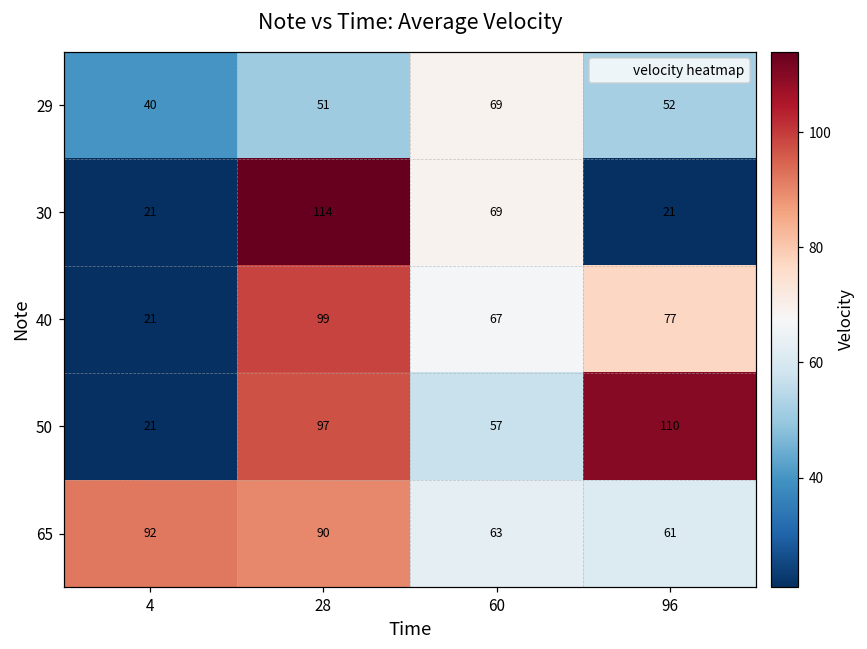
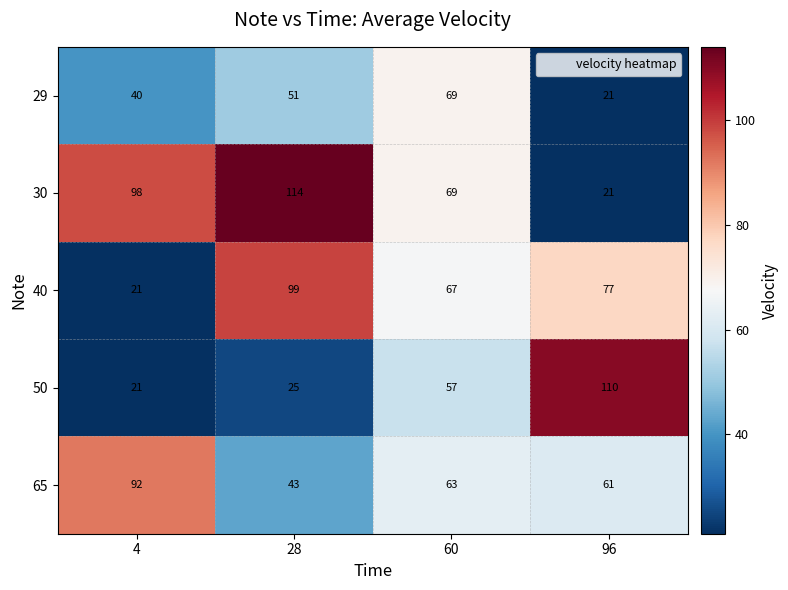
29, 96: 52 -> 21
30, 4: 21 -> 98
50, 28: 97 -> 25
65, 28: 90 -> 43
